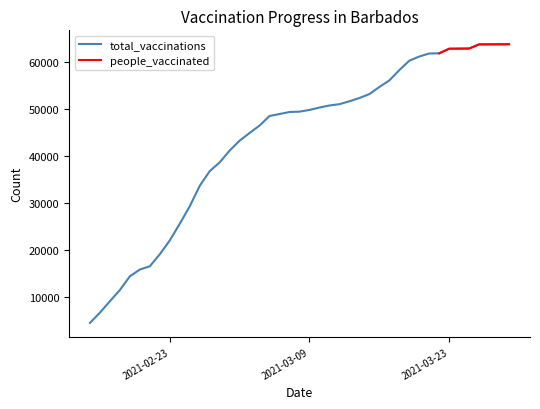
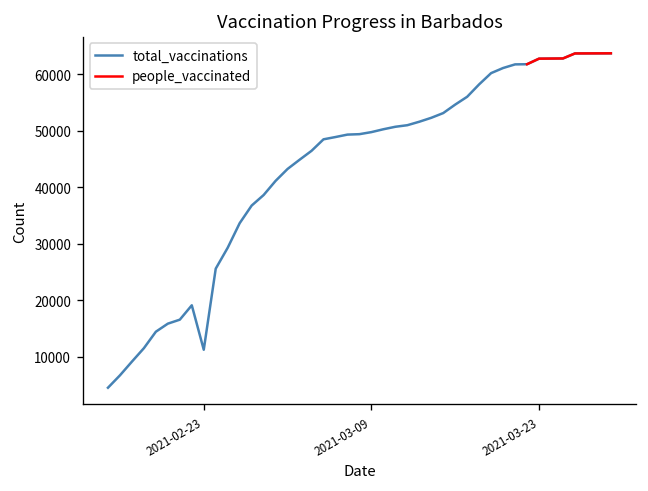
total_vaccinations, 2021-02-23: 22000 -> 11000
